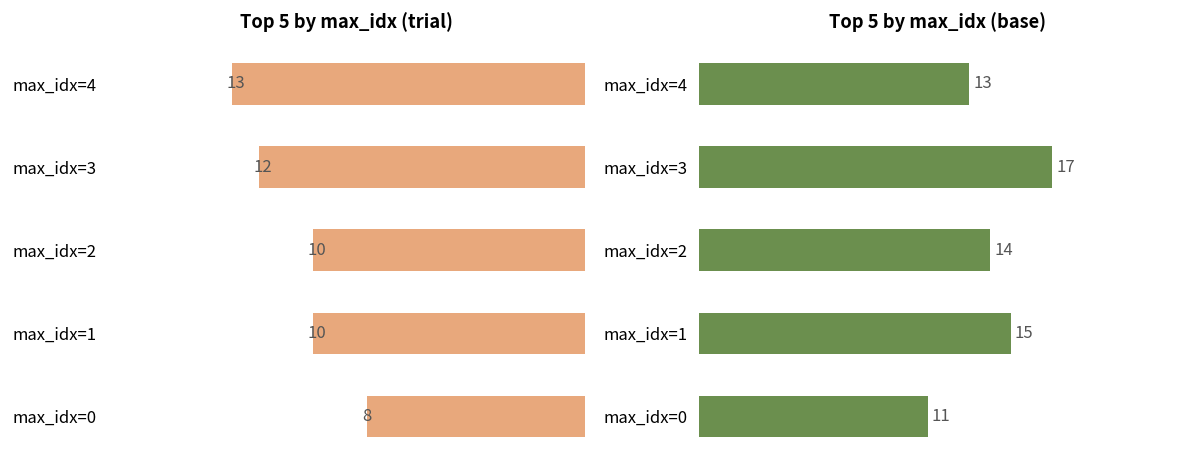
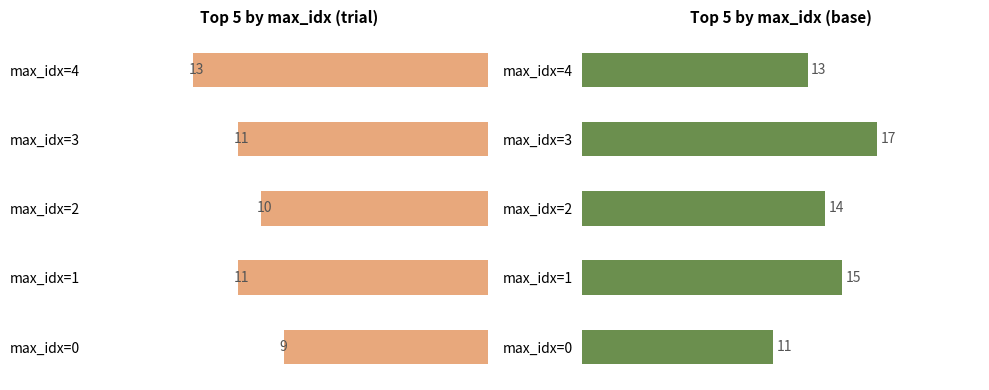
Top 5 by max_idx (trial), max_idx=3: 12 -> 11
Top 5 by max_idx (trial), max_idx=1: 10 -> 11
Top 5 by max_idx (trial), max_idx=0: 8 -> 9
